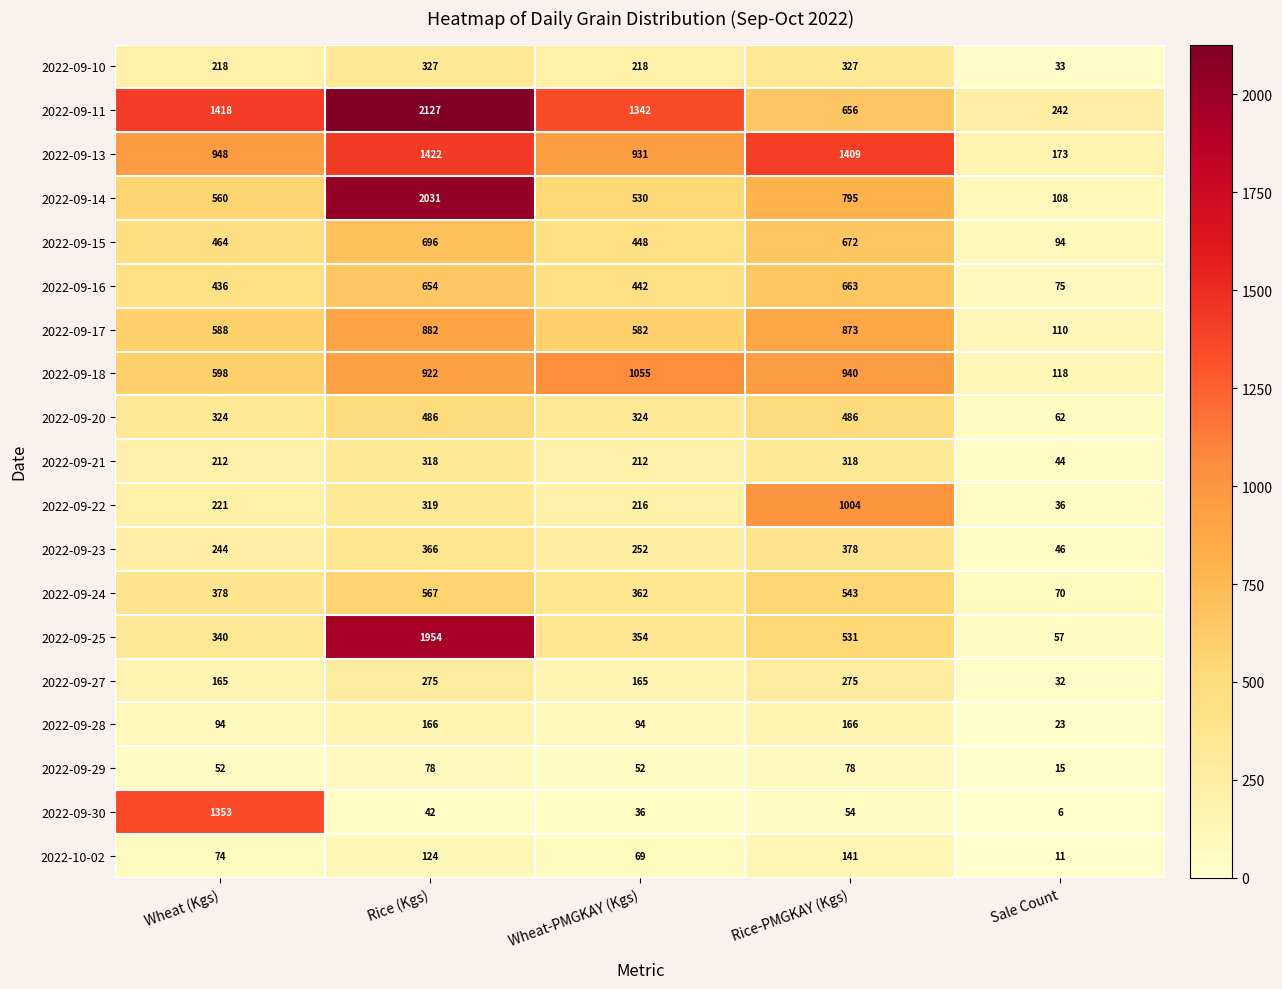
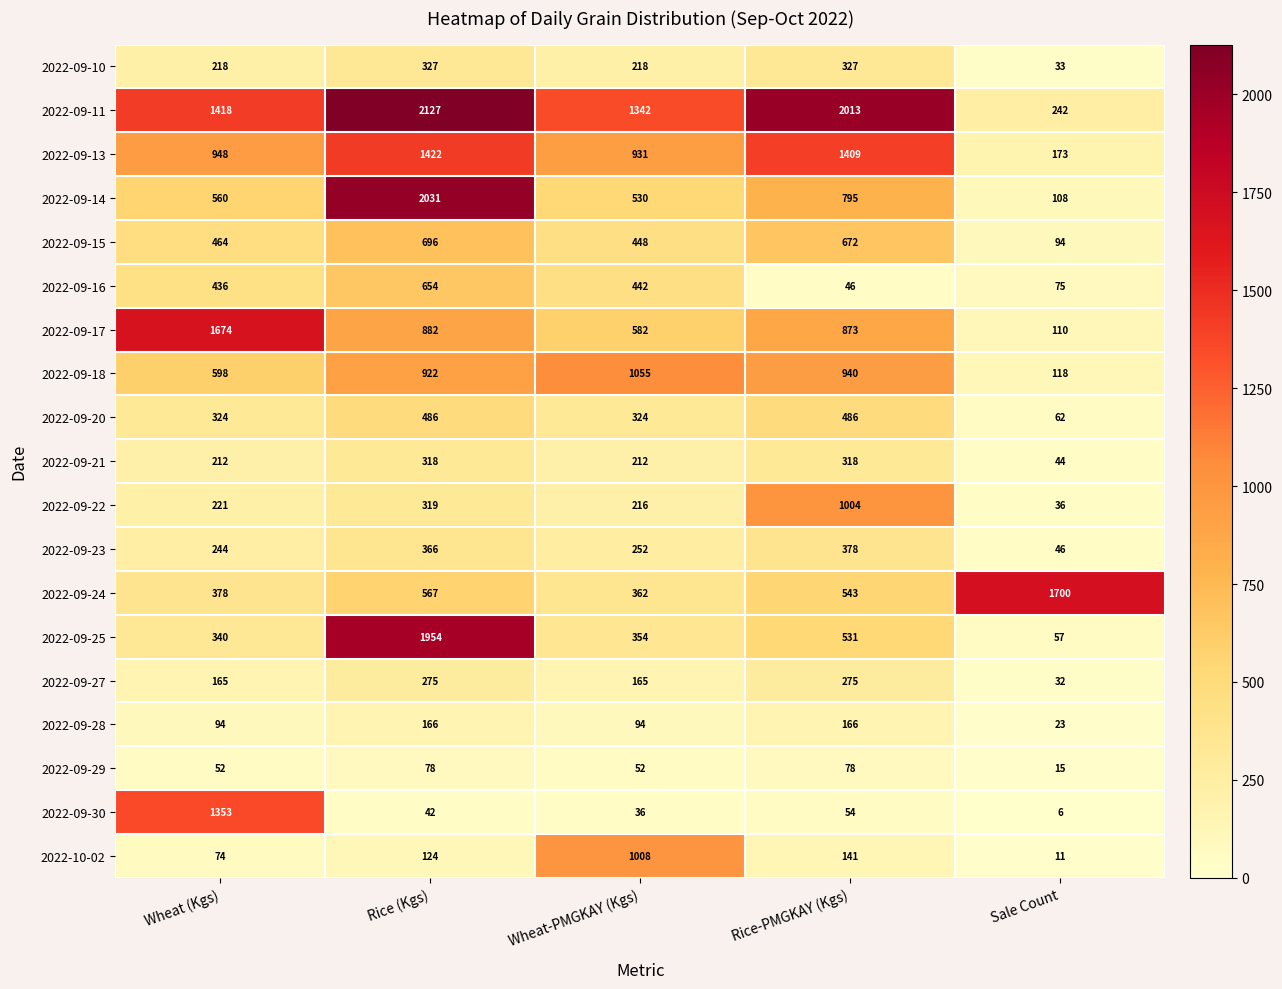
2022-09-11, Rice-PMGKAY (Kgs): 656 -> 2013
2022-09-16, Rice-PMGKAY (Kgs): 663 -> 46
2022-09-17, Wheat (Kgs): 588 -> 1674
2022-09-24, Sale Count: 70 -> 1700
2022-10-02, Wheat-PMGKAY (Kgs): 69 -> 1008
